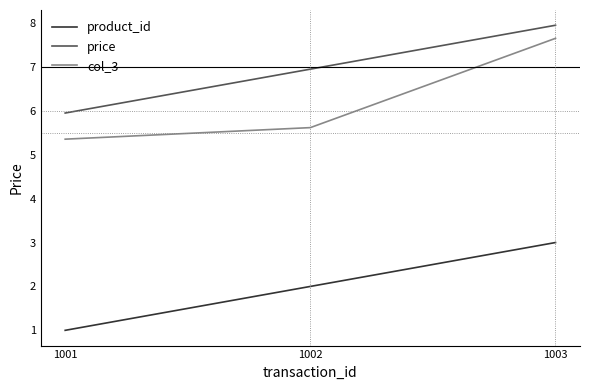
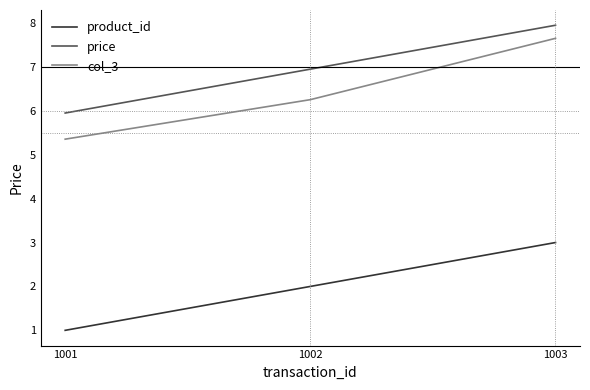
col_3, 1002: 5.6 -> 6.3
